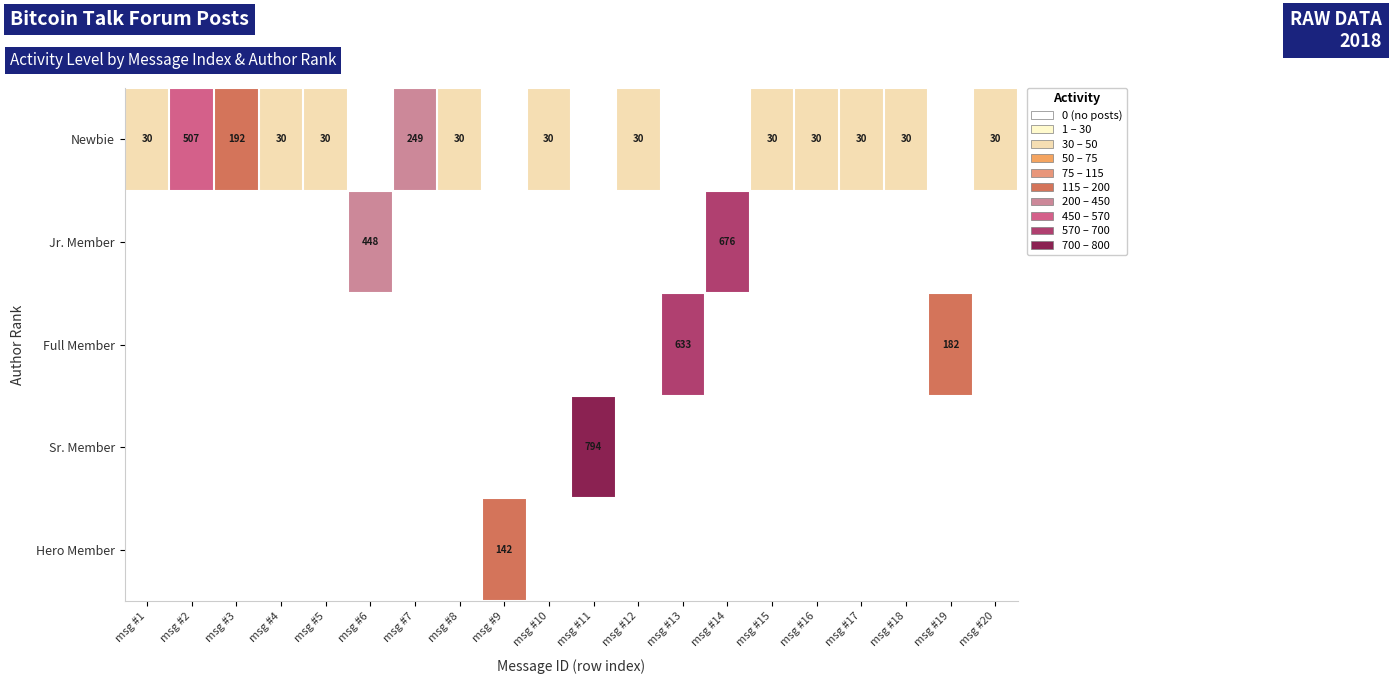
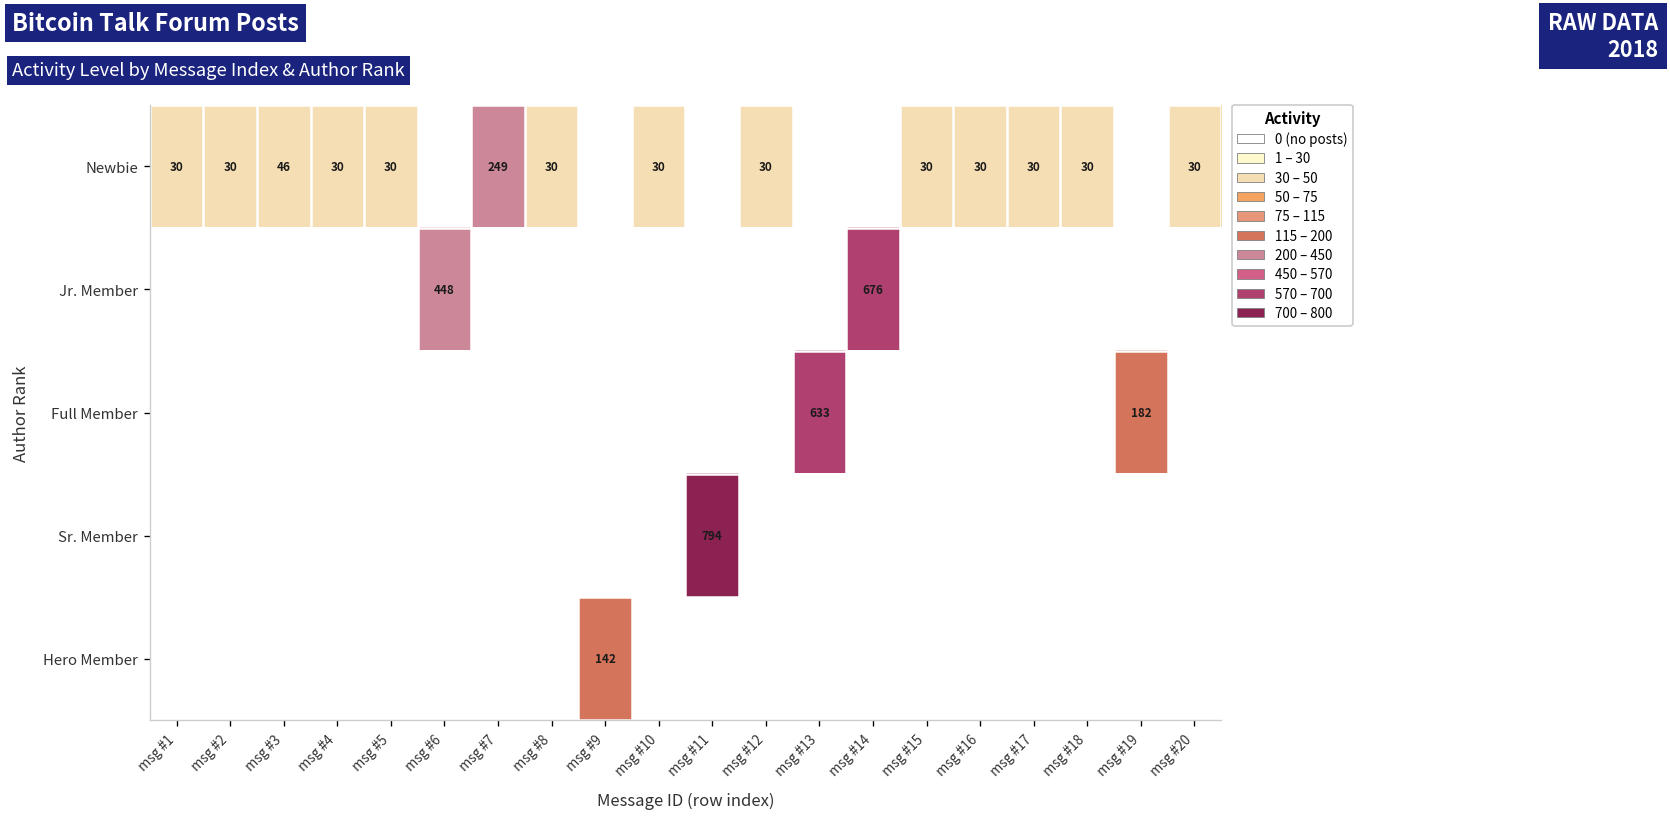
Newbie, msg #2: 507 -> 30
Newbie, msg #3: 192 -> 46
